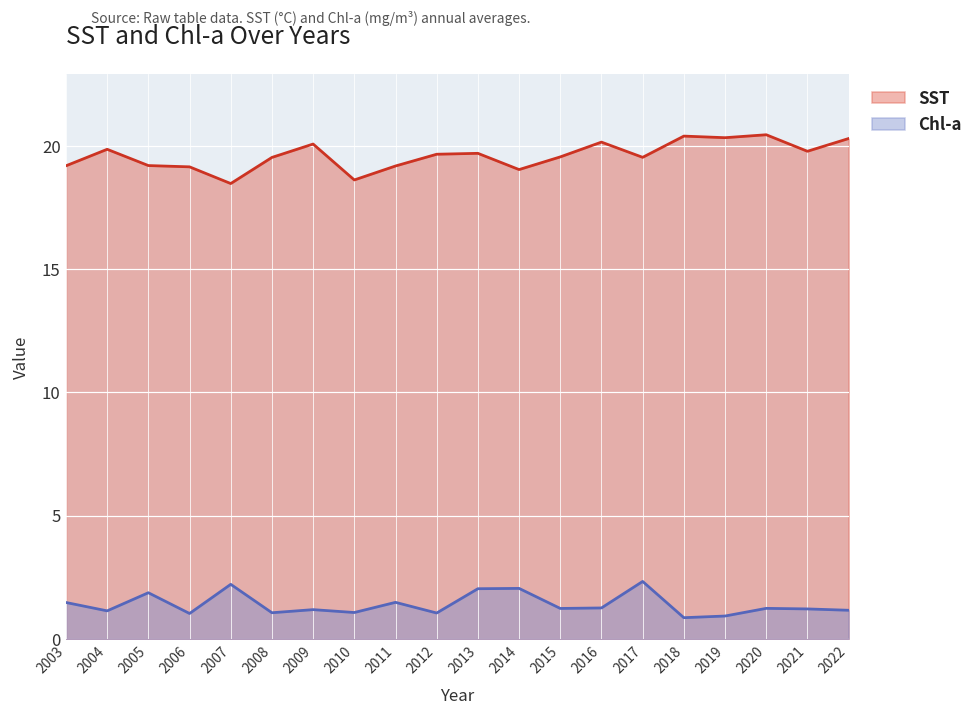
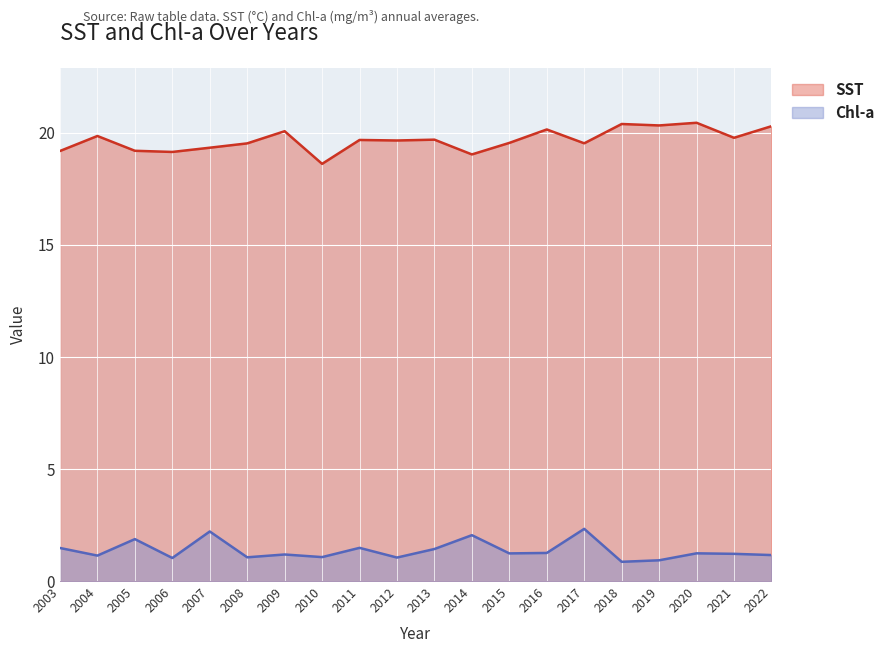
SST, 2007: 18.5 -> 19.3
SST, 2011: 19.2 -> 19.7
Chl-a, 2013: 2.0 -> 1.4
